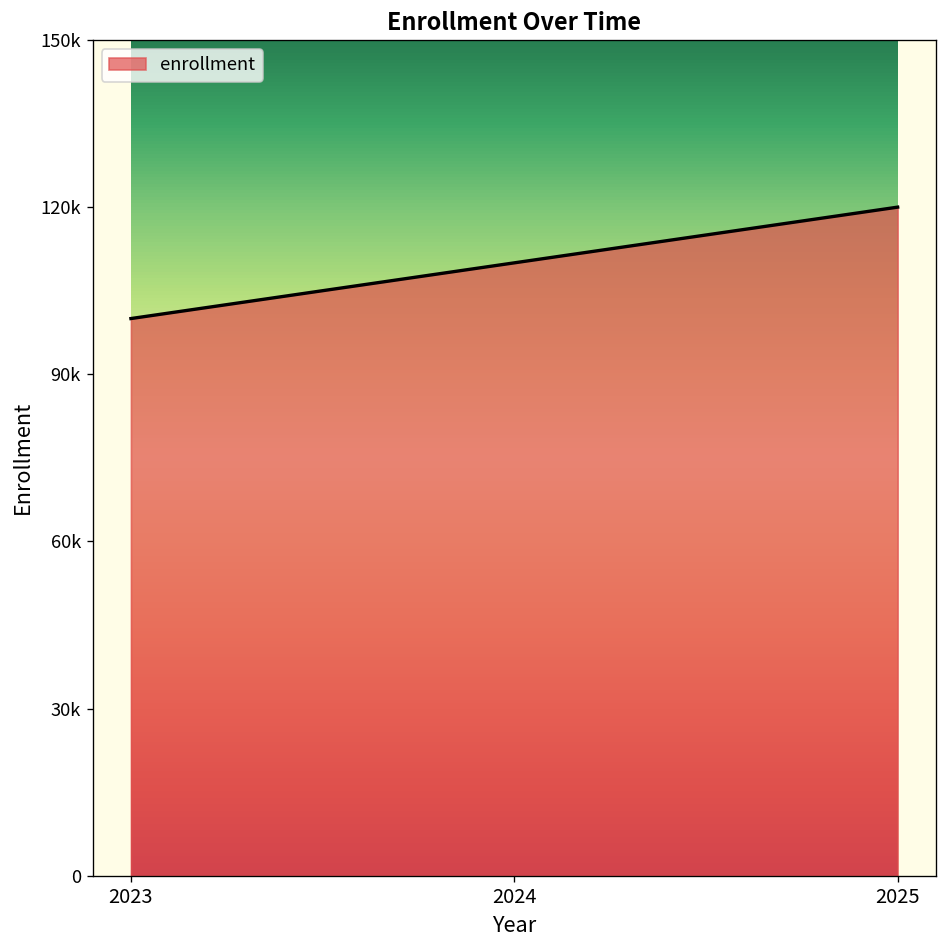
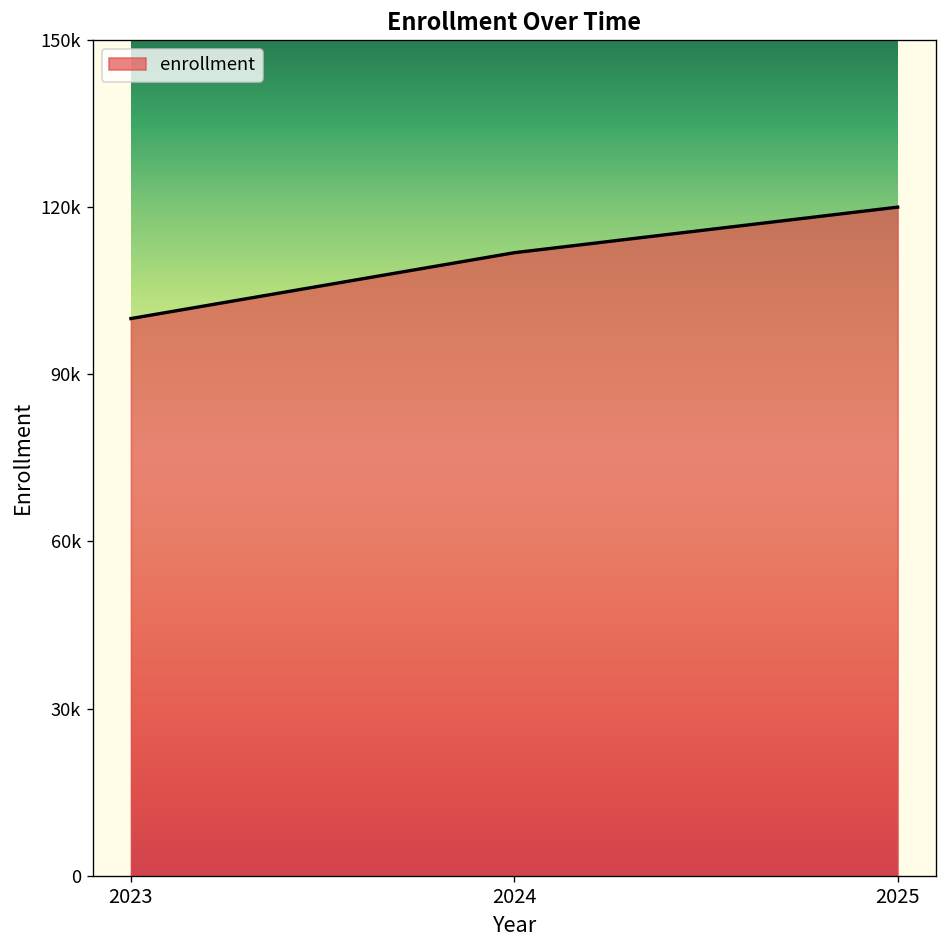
2024: 110000 -> 112000
